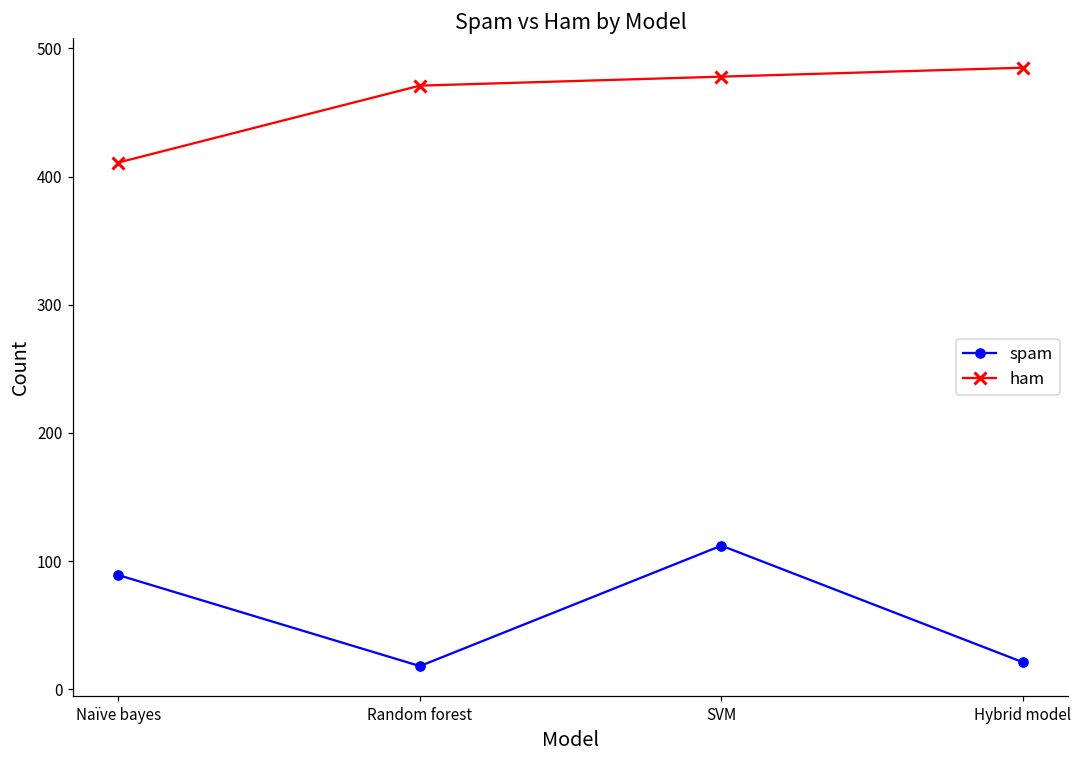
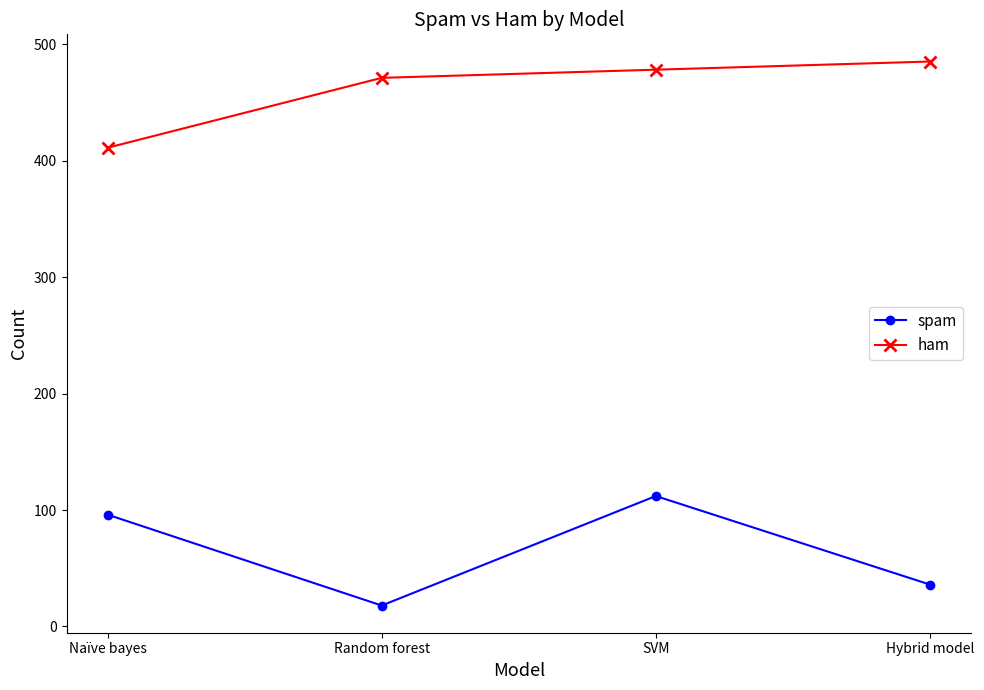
spam, Naïve bayes: 89 -> 96
spam, Hybrid model: 21 -> 36
